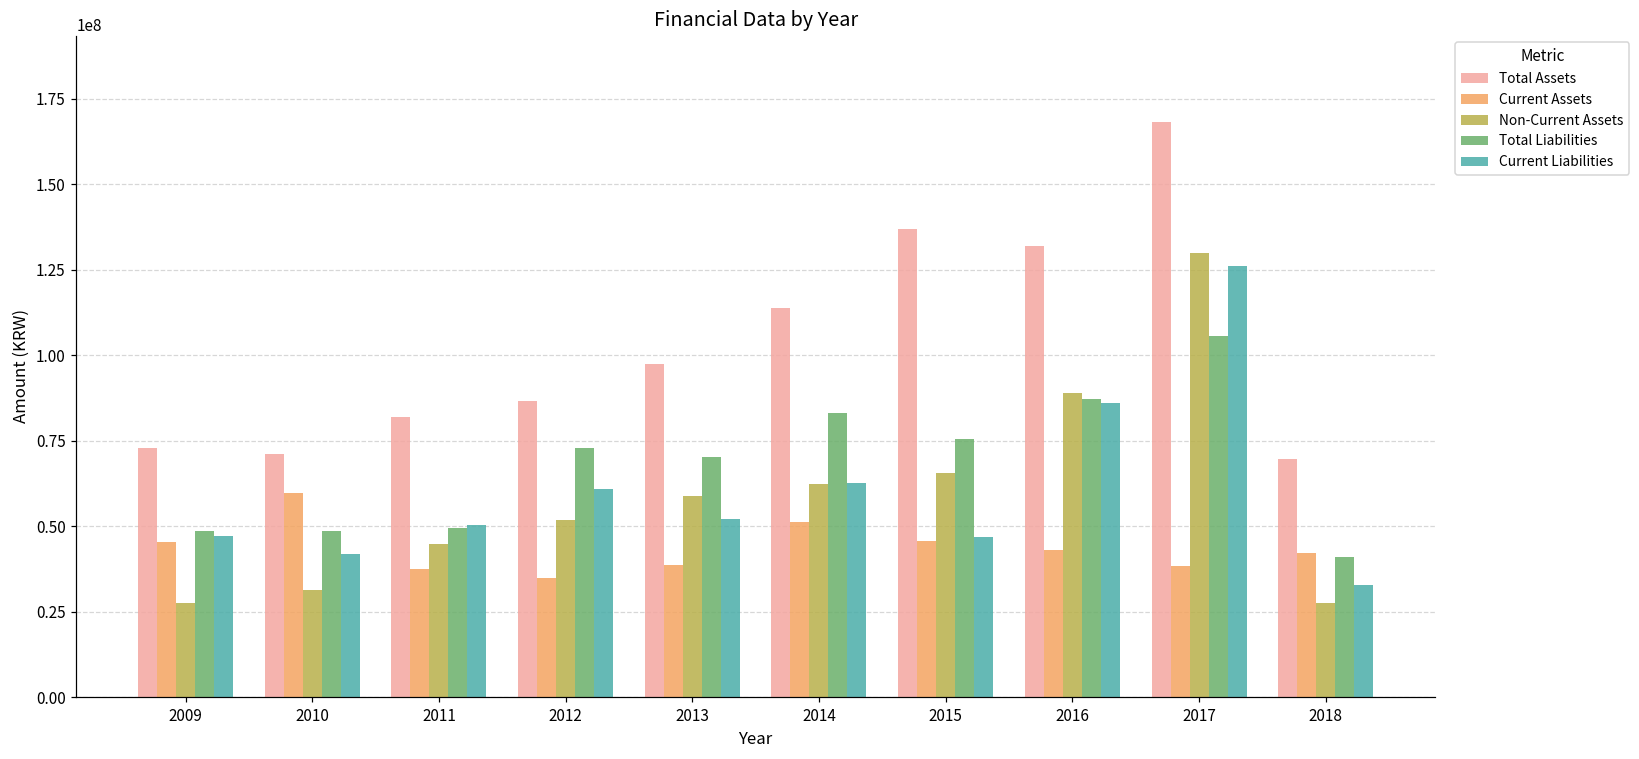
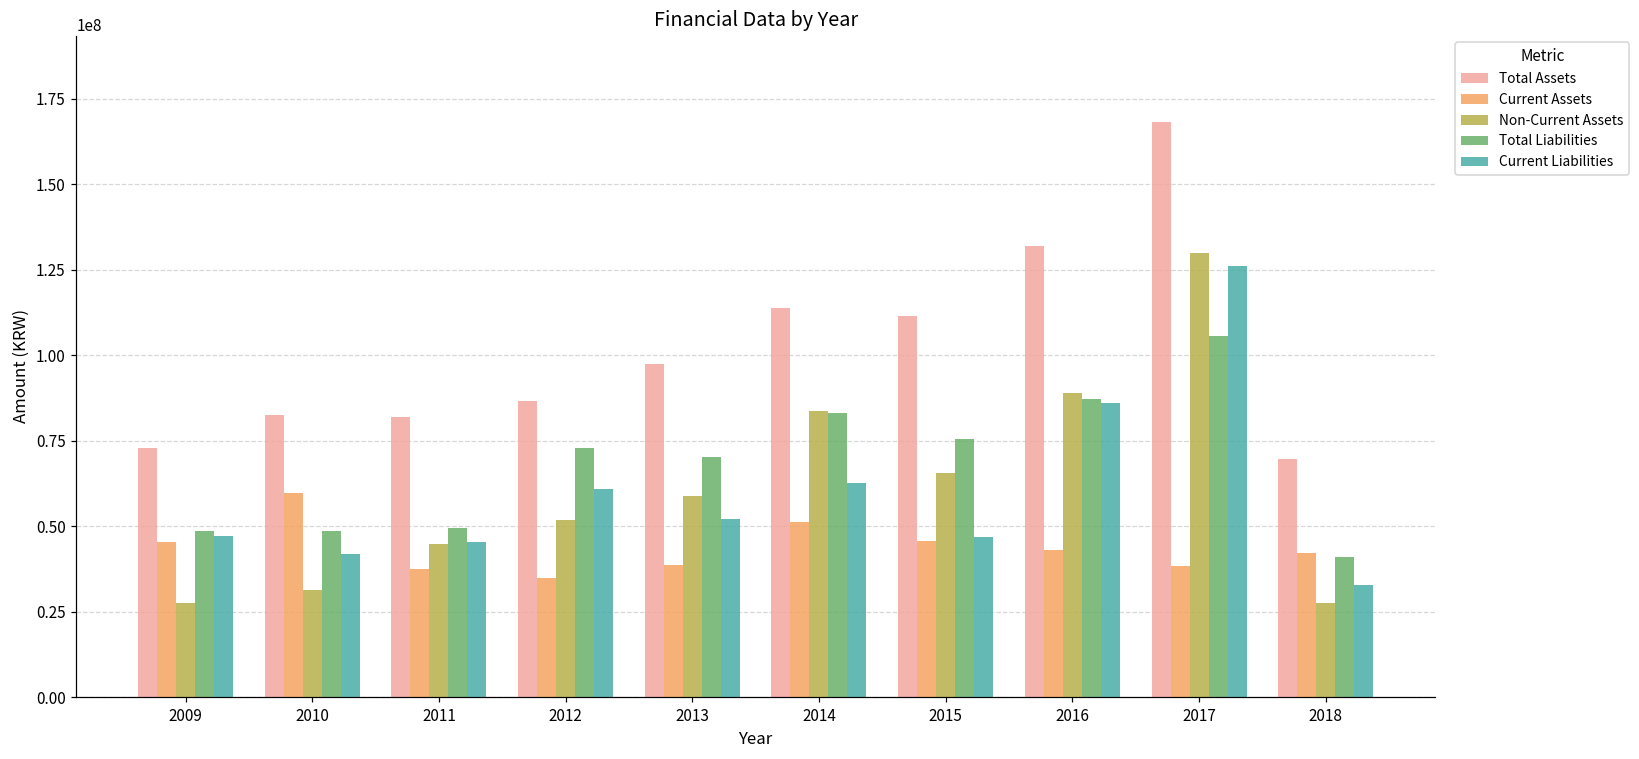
Total Assets, 2010: 71000000 -> 83000000
Current Liabilities, 2011: 50000000 -> 46000000
Non-Current Assets, 2014: 62000000 -> 84000000
Total Assets, 2015: 137000000 -> 111000000
